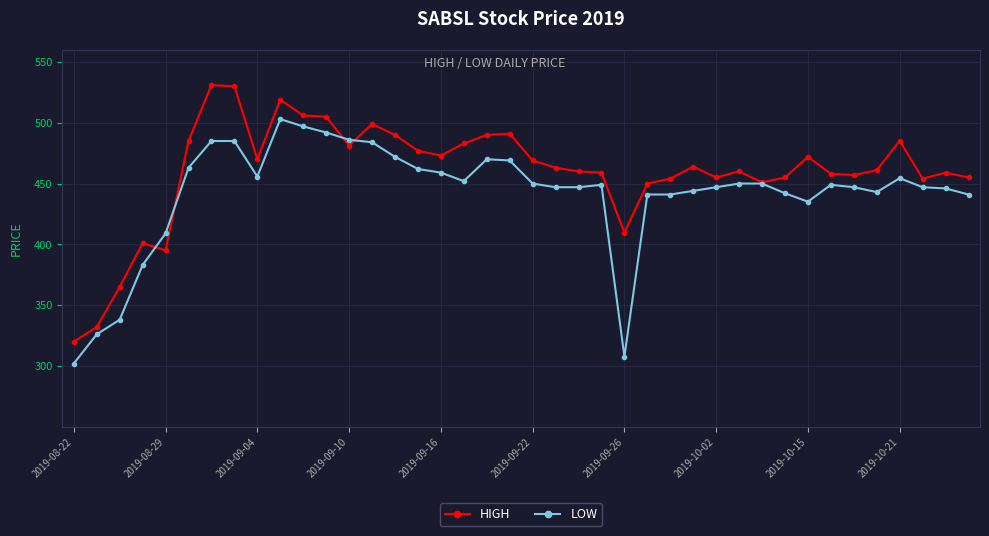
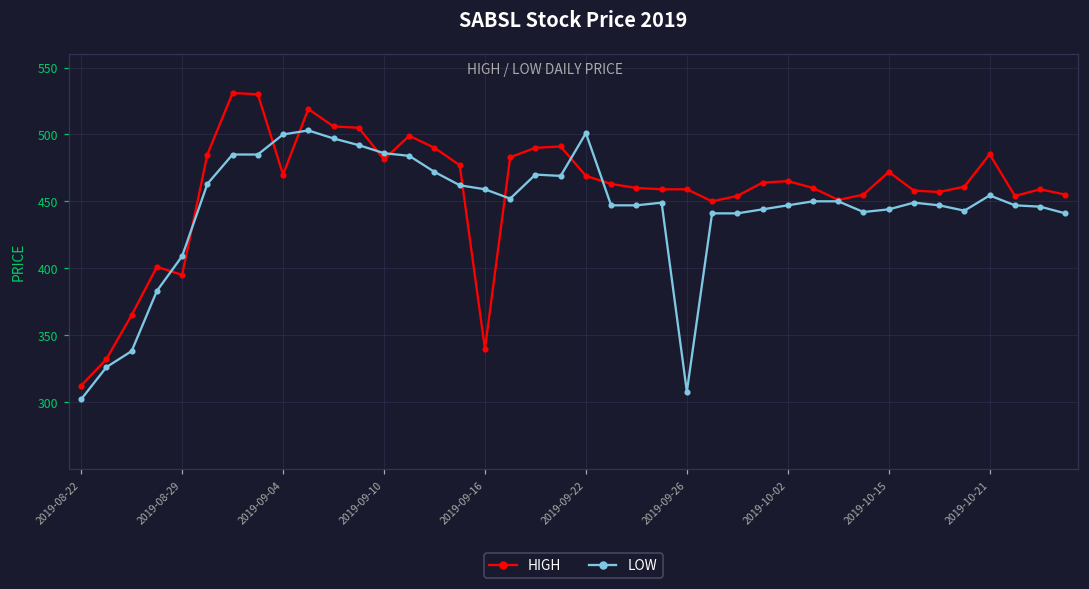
HIGH, 2019-08-22: 320 -> 312
LOW, 2019-09-04: 456 -> 500
HIGH, 2019-09-16: 473 -> 340
LOW, 2019-09-22: 450 -> 501
HIGH, 2019-09-26: 410 -> 459
HIGH, 2019-10-02: 455 -> 465
LOW, 2019-10-15: 435 -> 444
